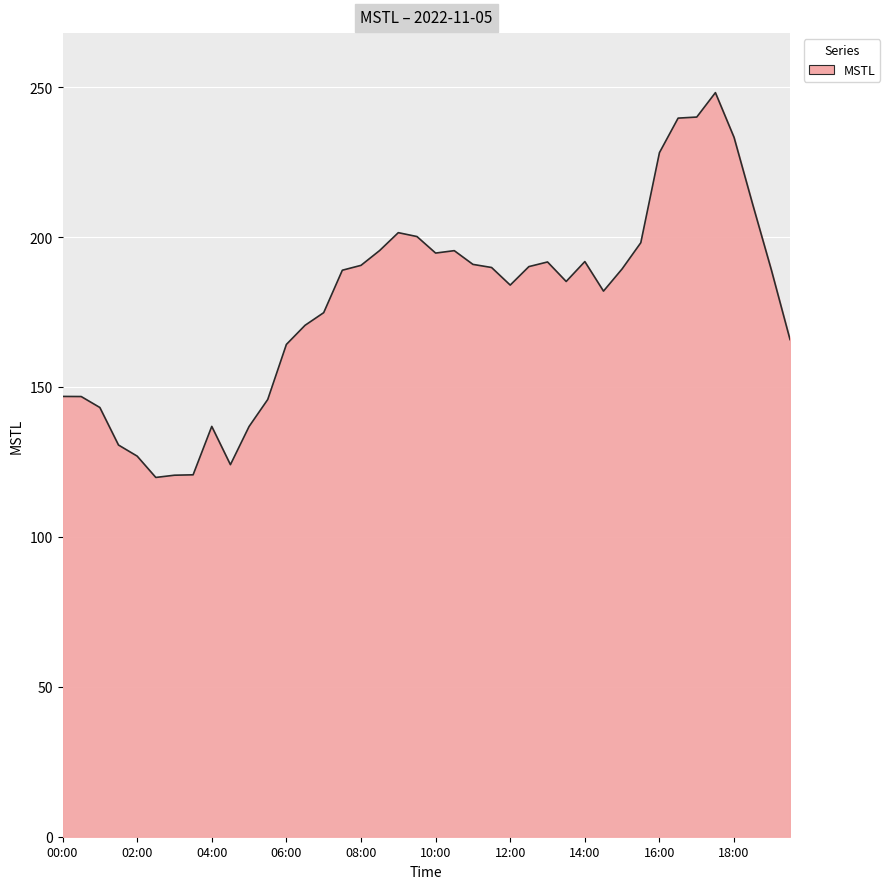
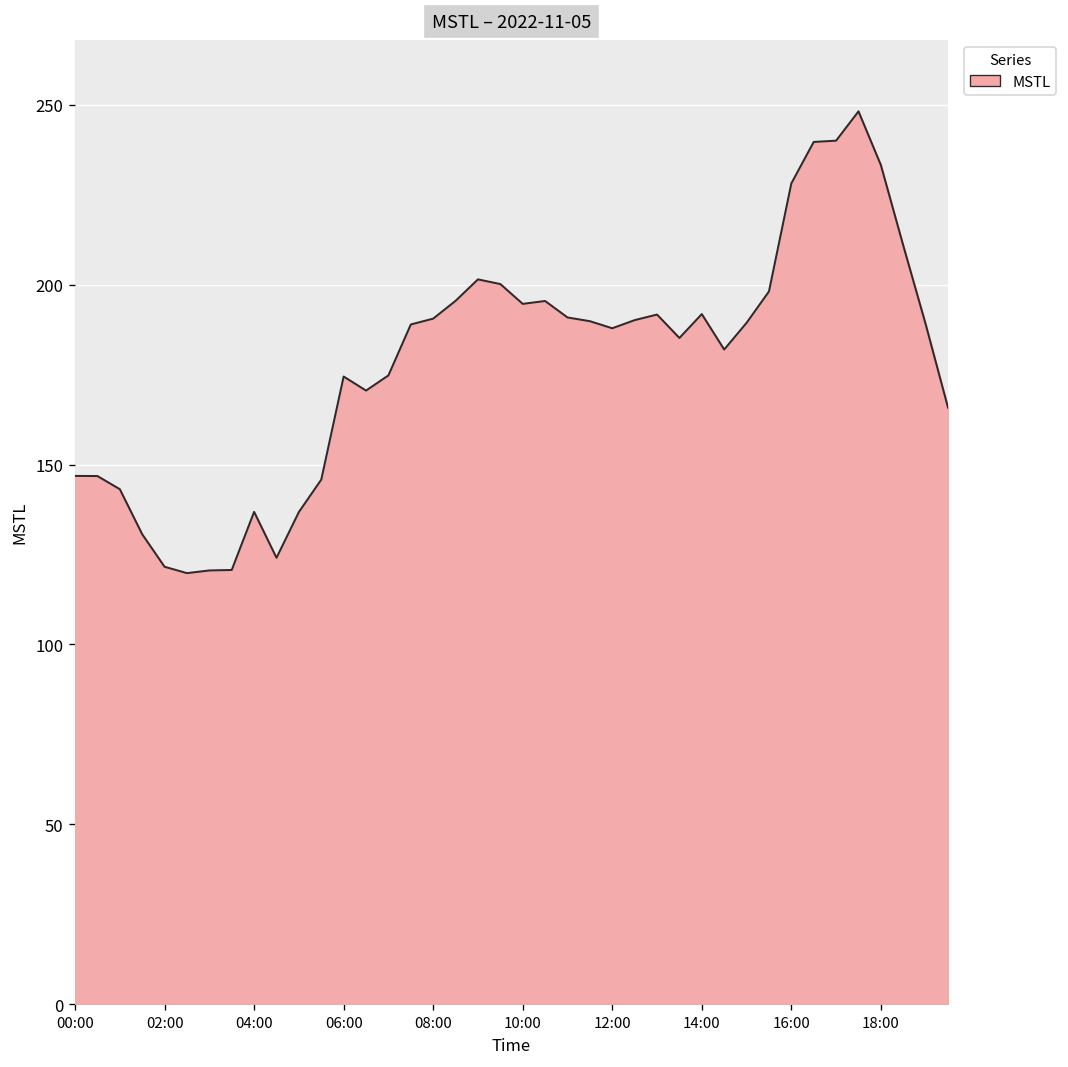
02:00: 127 -> 122
06:00: 164 -> 174
12:00: 184 -> 188
